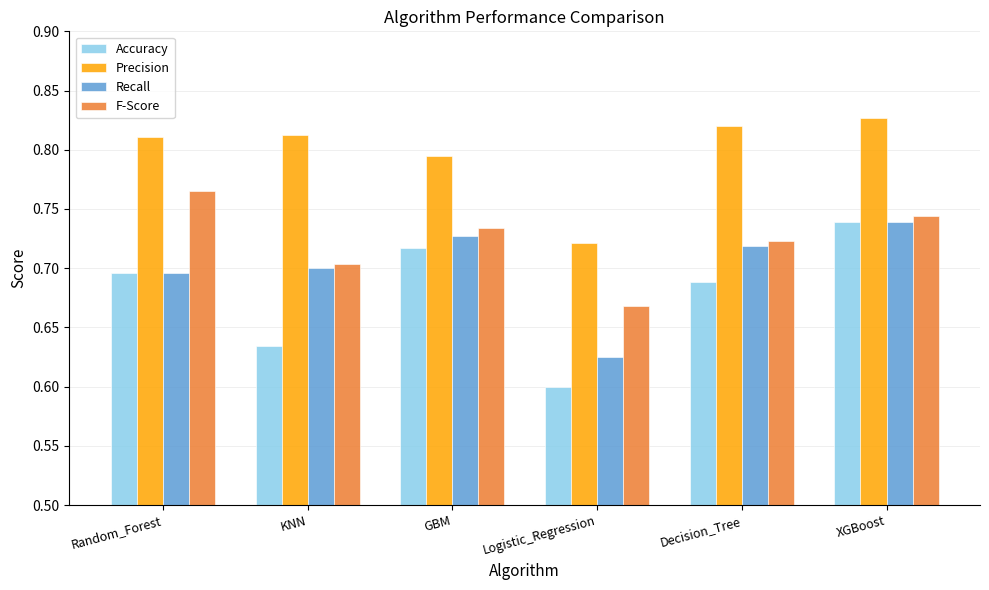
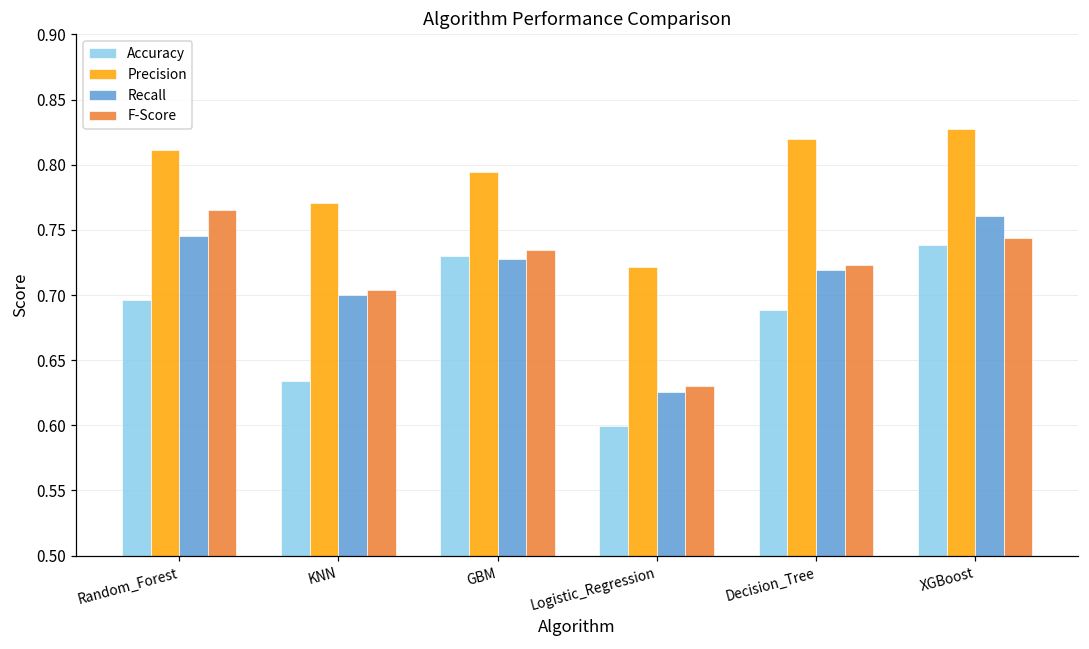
Recall, Random_Forest: 0.696 -> 0.745
Precision, KNN: 0.812 -> 0.770
Accuracy, GBM: 0.717 -> 0.730
F-Score, Logistic_Regression: 0.668 -> 0.630
Recall, XGBoost: 0.739 -> 0.760
